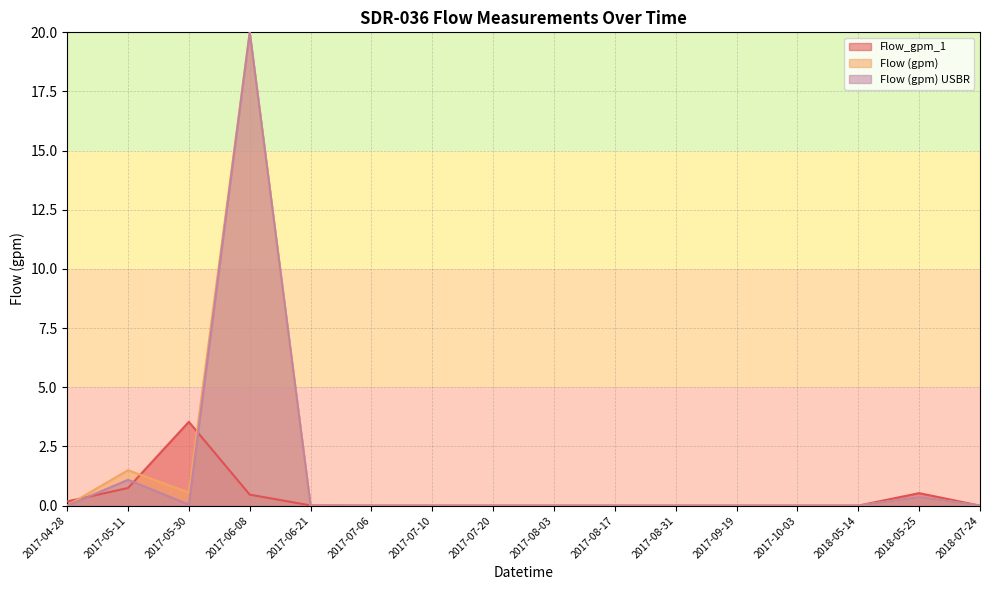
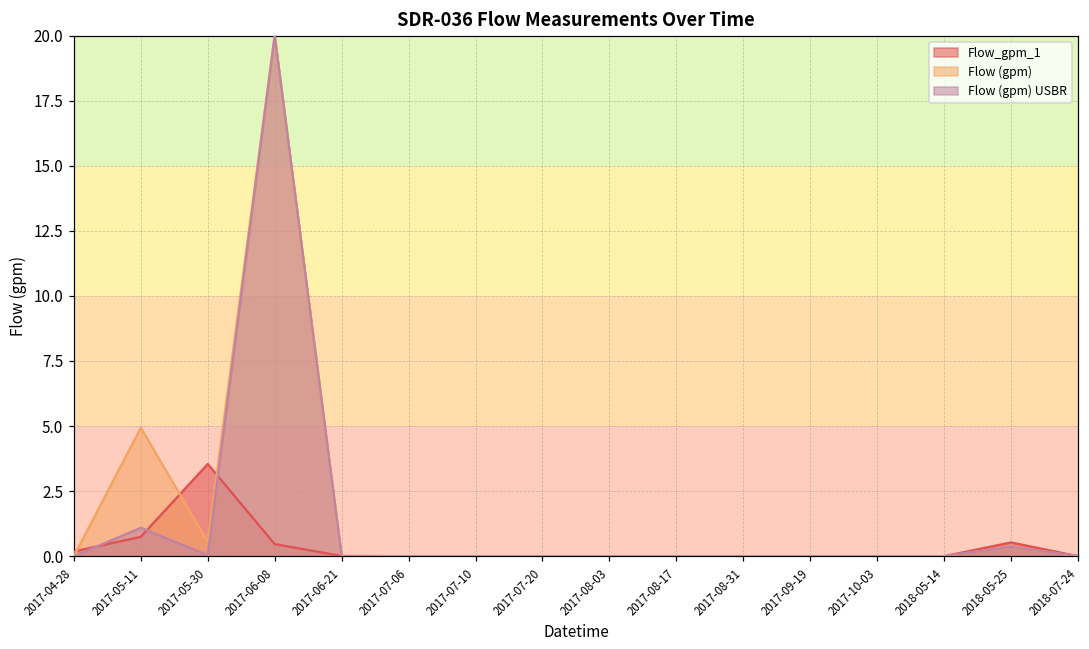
Flow (gpm), 2017-05-11: 1.5 -> 4.9
